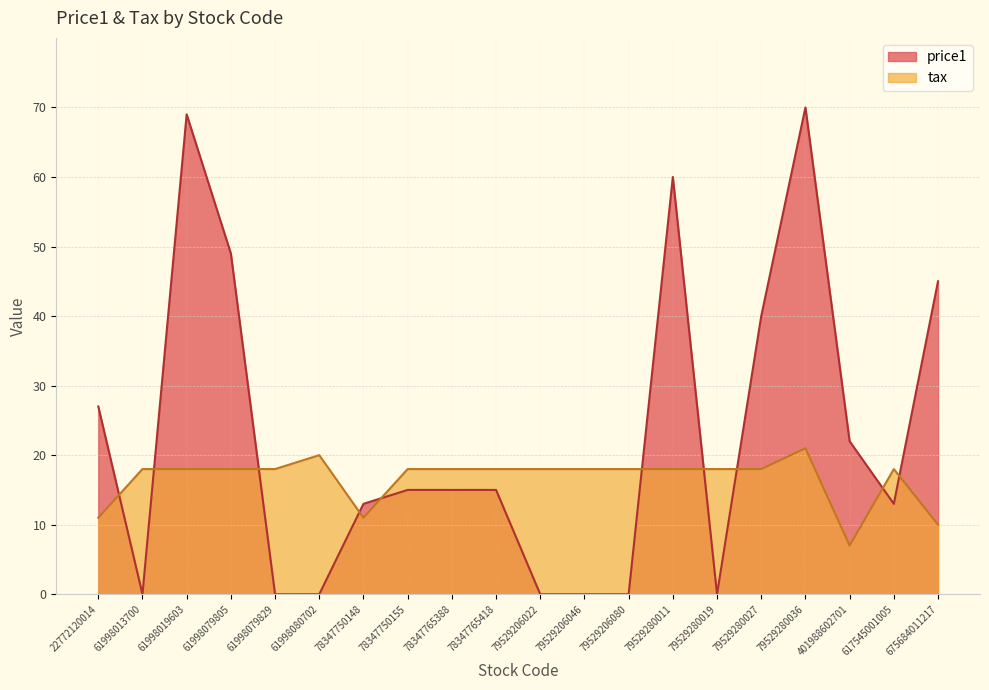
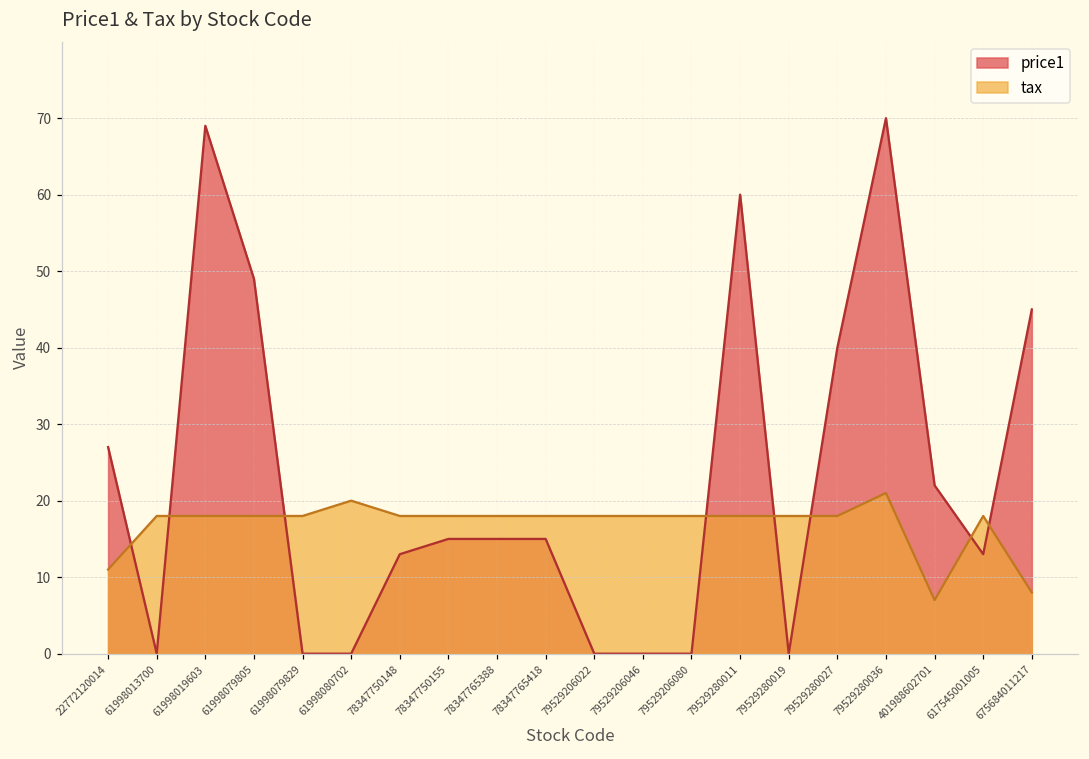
tax, 78347750148: 11 -> 18
tax, 675684011217: 10 -> 8
